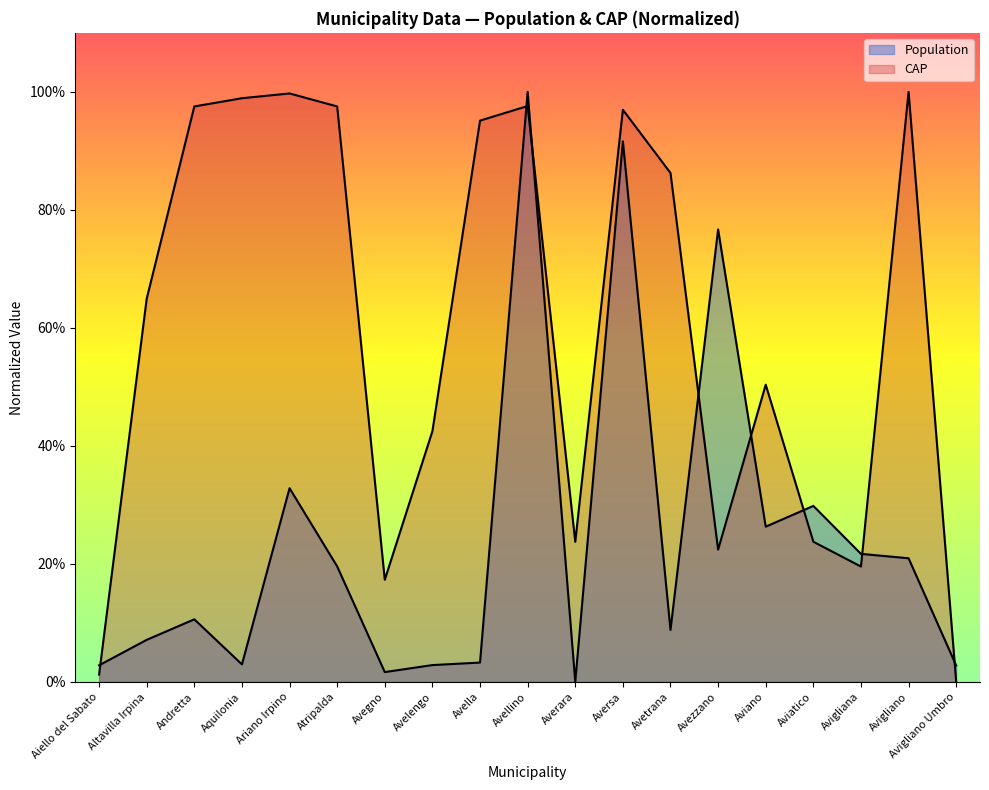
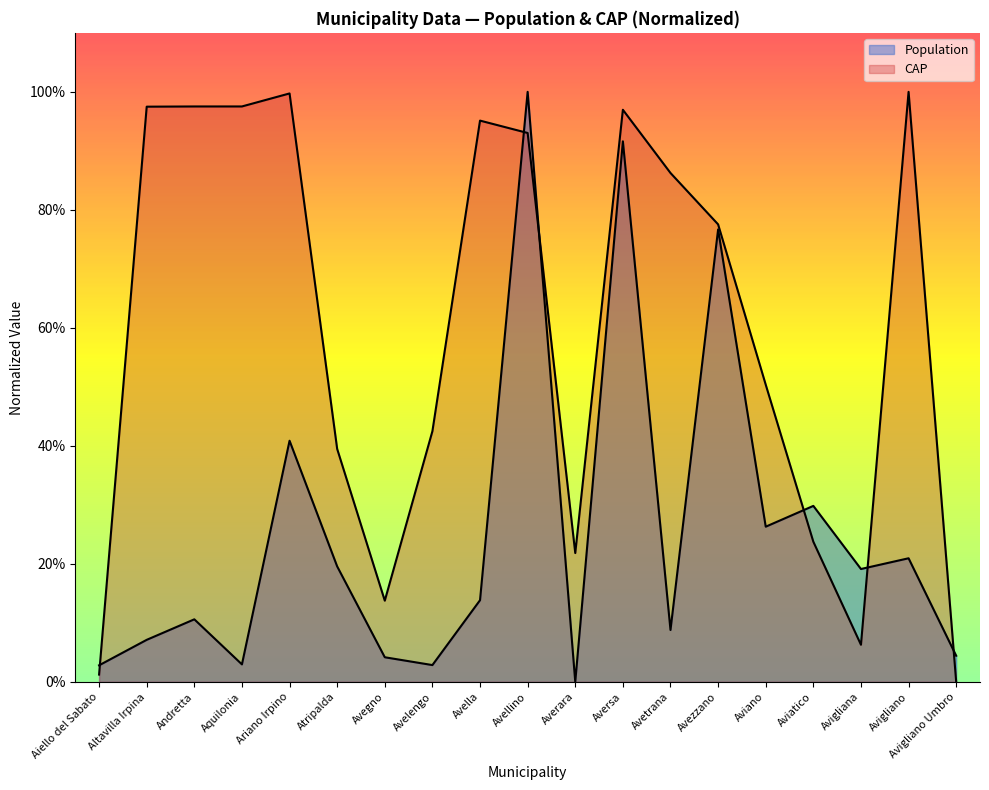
CAP, Altavilla Irpina: 65% -> 97%
CAP, Aquilonia: 99% -> 98%
Population, Ariano Irpino: 33% -> 41%
CAP, Atripalda: 98% -> 39%
Population, Avegno: 2% -> 4%
CAP, Avegno: 17% -> 14%
Population, Avella: 3% -> 14%
CAP, Avellino: 98% -> 93%
CAP, Averara: 24% -> 22%
CAP, Avezzano: 22% -> 78%
Population, Avigliana: 22% -> 19%
CAP, Avigliana: 20% -> 6%
Population, Avigliano Umbro: 3% -> 4%
